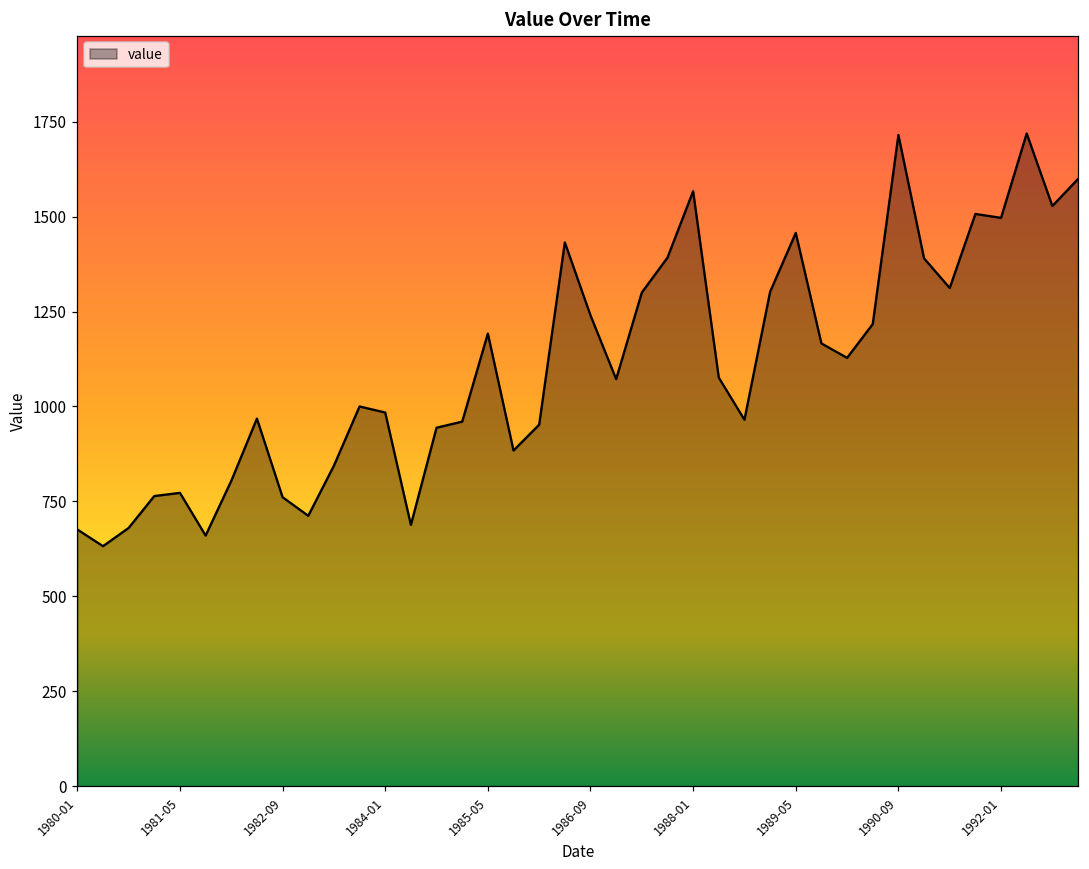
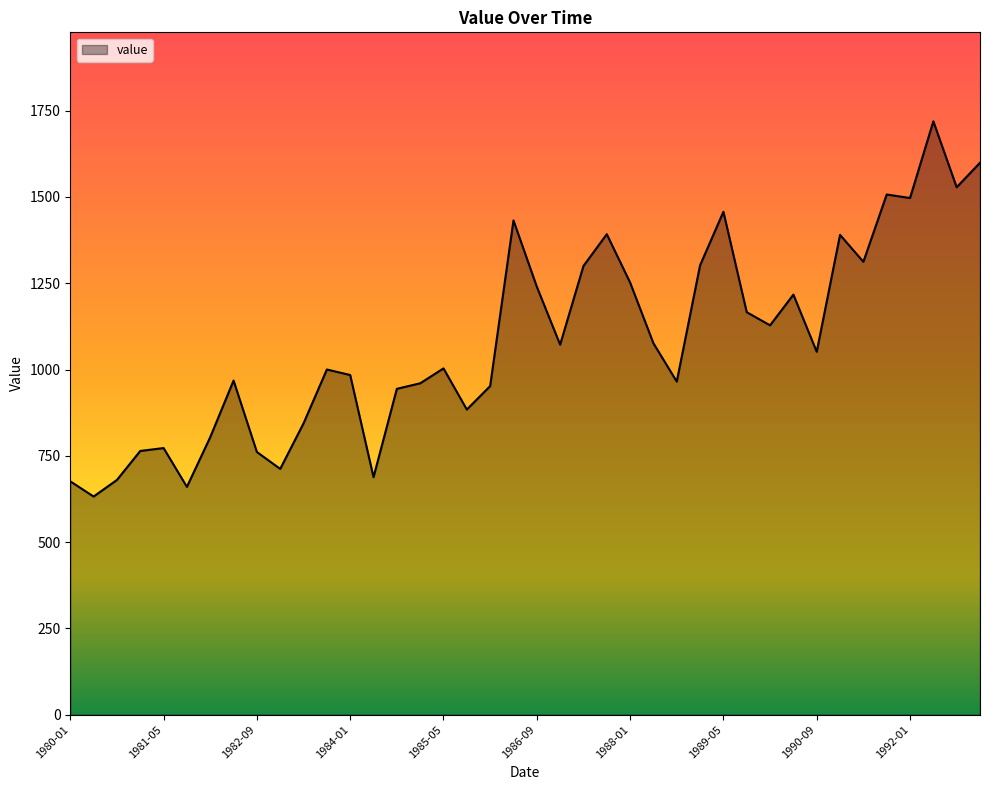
1985-05: 1190 -> 1000
1988-01: 1570 -> 1250
1990-09: 1720 -> 1050
